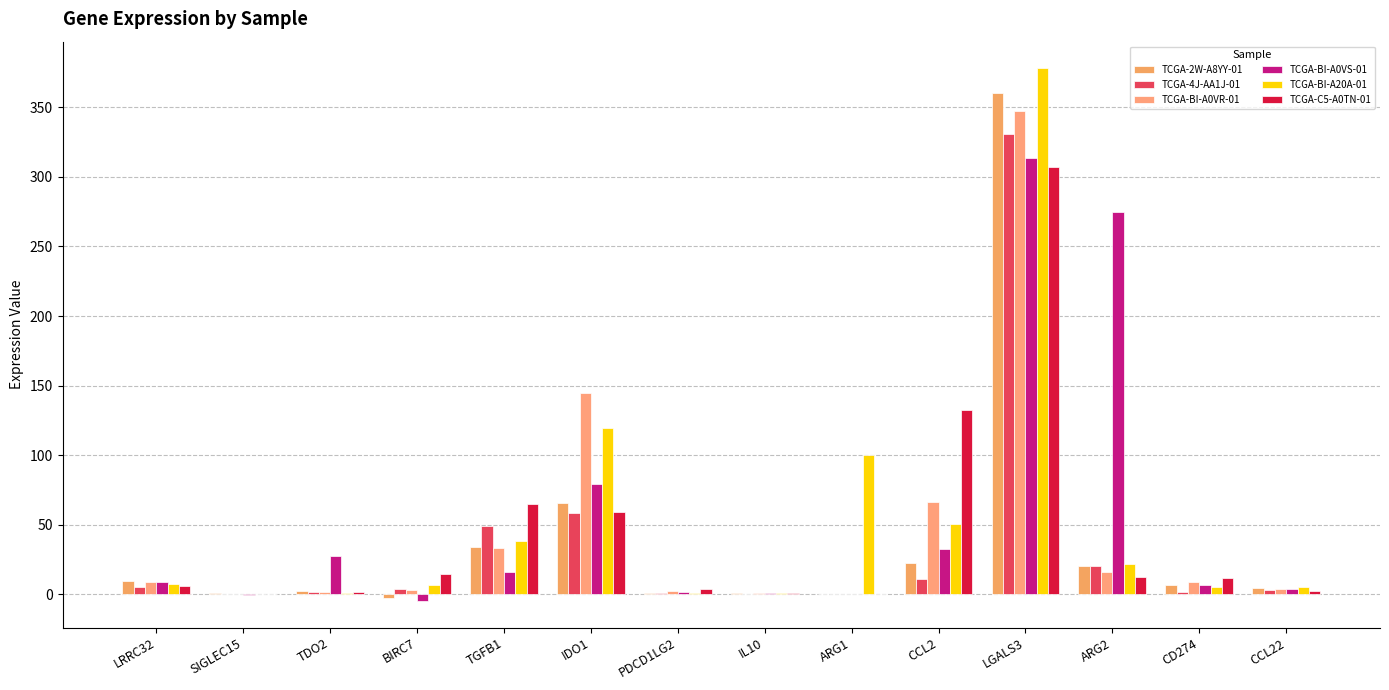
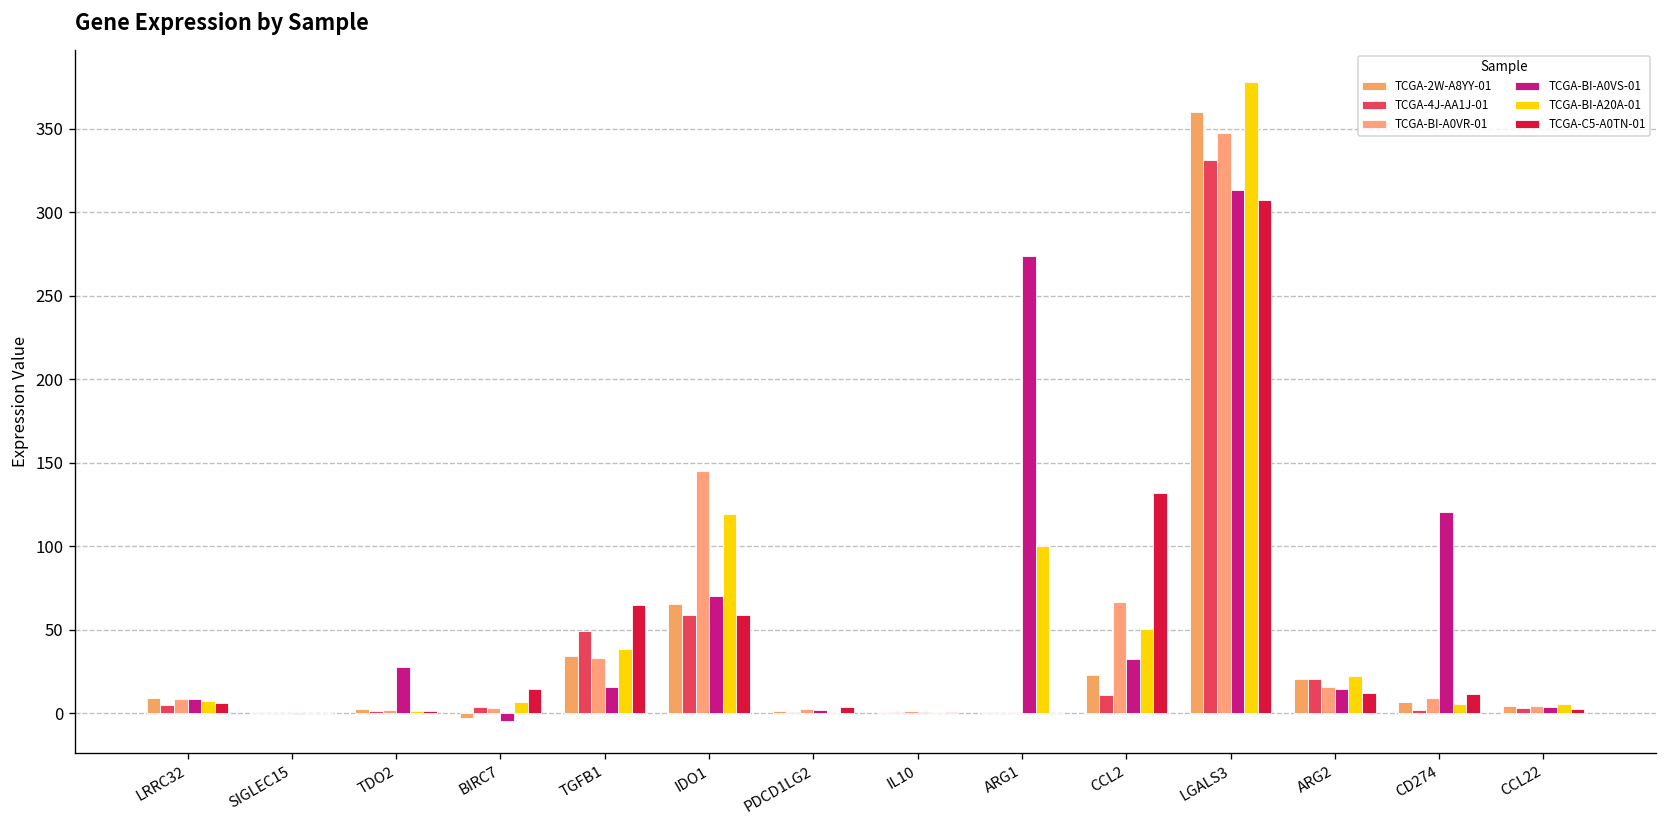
TCGA-BI-A0VS-01, IDO1: 79 -> 70
TCGA-BI-A0VS-01, ARG1: 0 -> 274
TCGA-BI-A0VS-01, ARG2: 275 -> 15
TCGA-BI-A0VS-01, CD274: 6 -> 121
